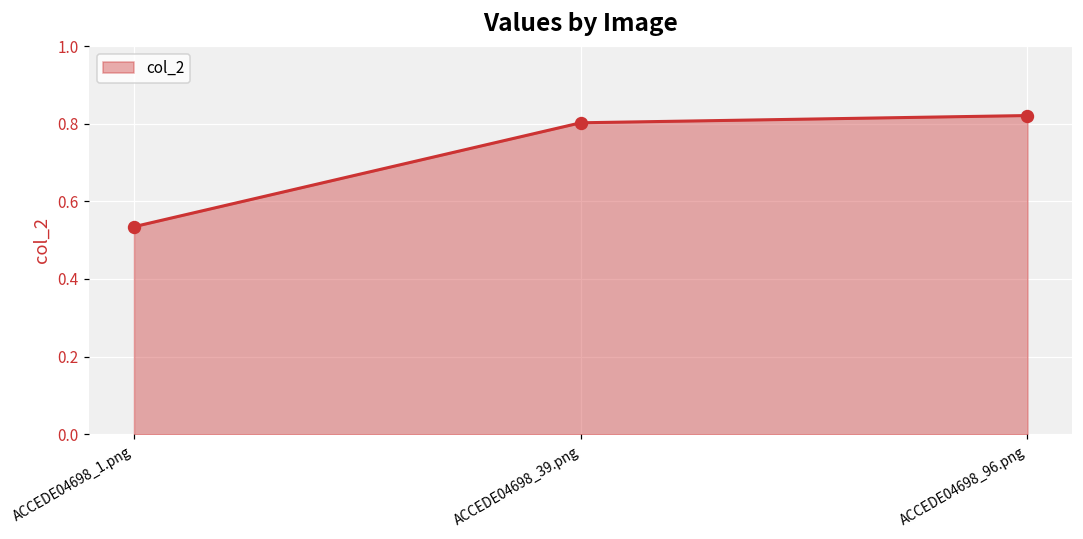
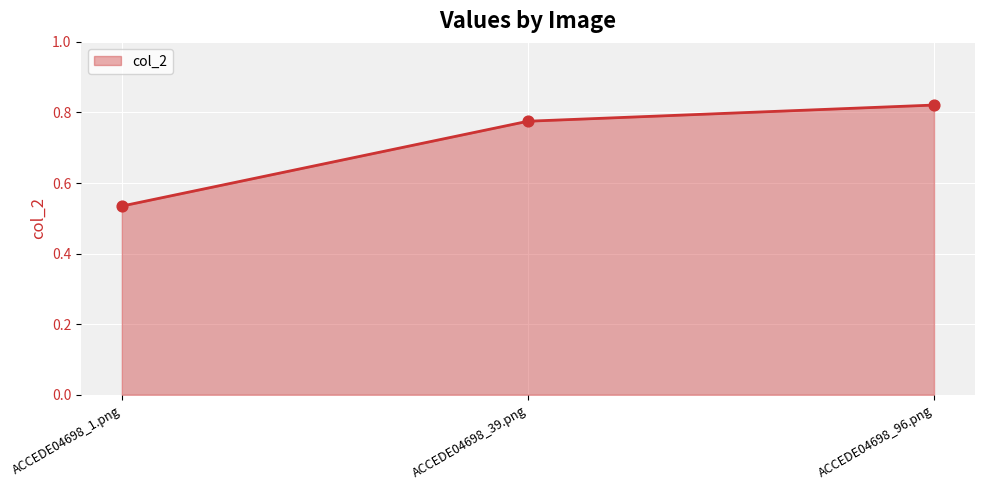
ACCEDE04698_39.png: 0.80 -> 0.78
